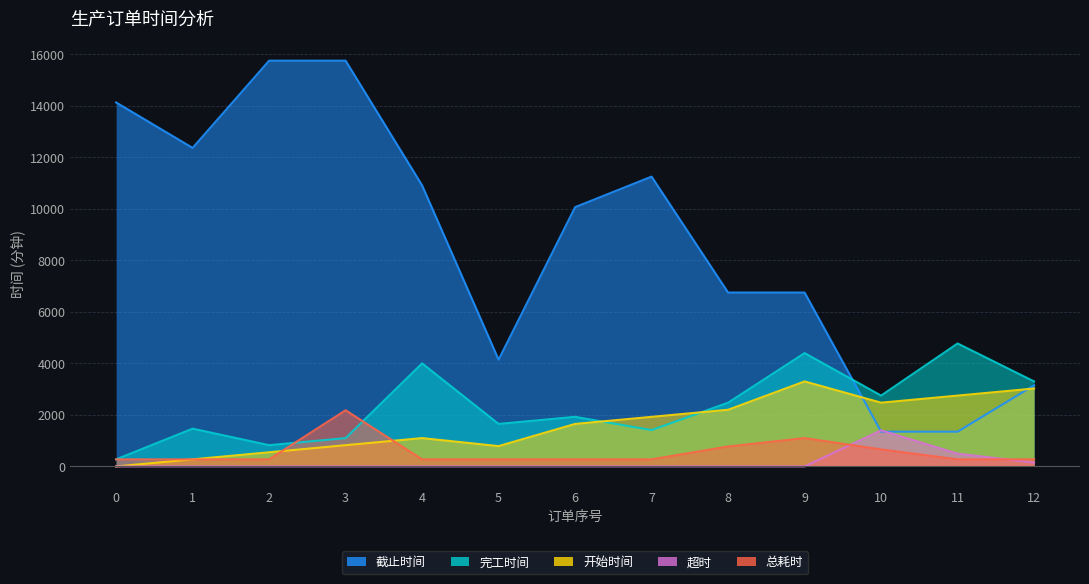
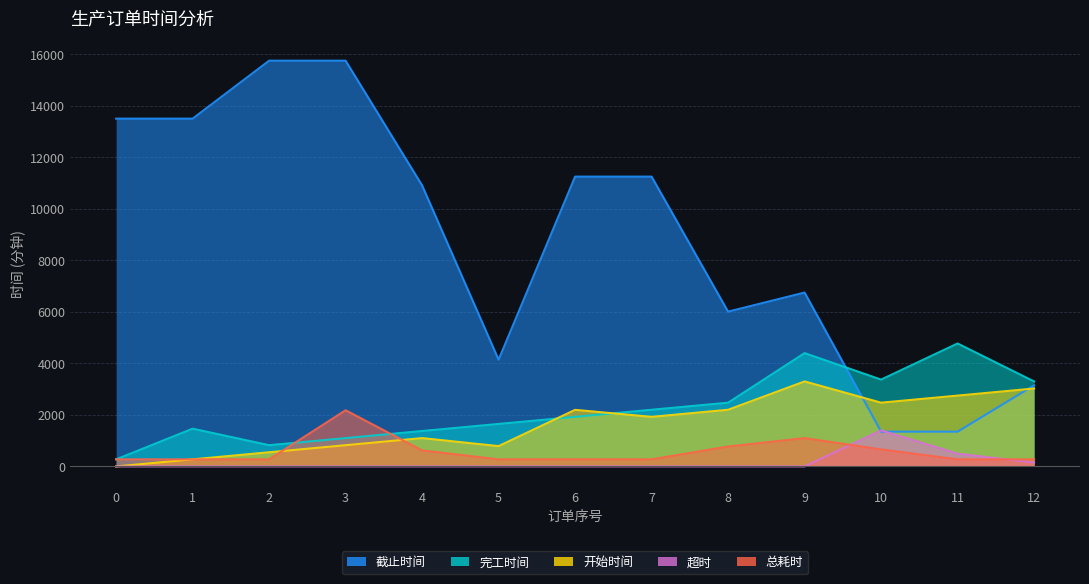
截止时间, 0: 14100 -> 13500
截止时间, 1: 12400 -> 13500
完工时间, 4: 4000 -> 1400
总耗时, 4: 300 -> 600
截止时间, 6: 10100 -> 11300
开始时间, 6: 1700 -> 2200
完工时间, 7: 1400 -> 2200
截止时间, 8: 6800 -> 6000
完工时间, 10: 2800 -> 3400
